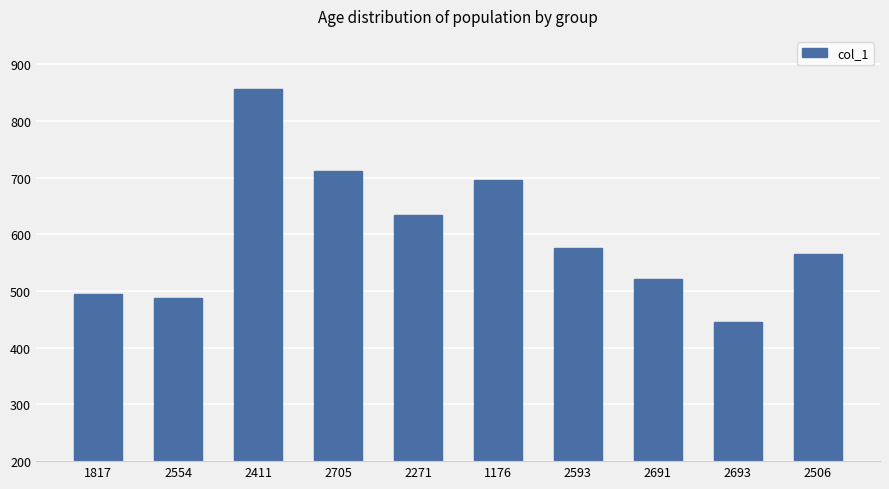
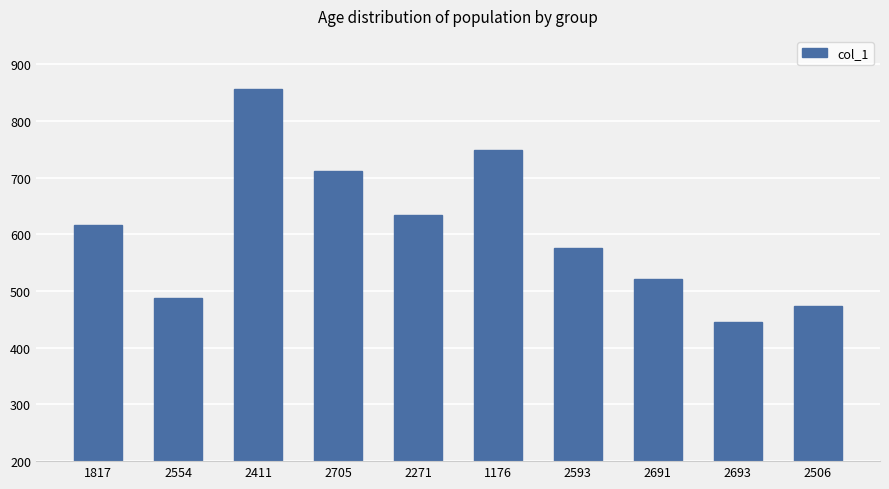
1817: 500 -> 620
1176: 700 -> 750
2506: 570 -> 470
